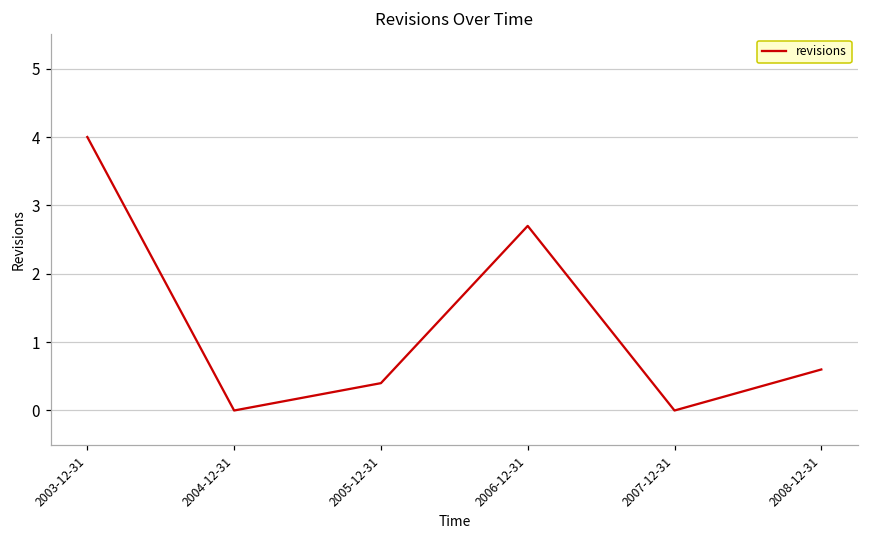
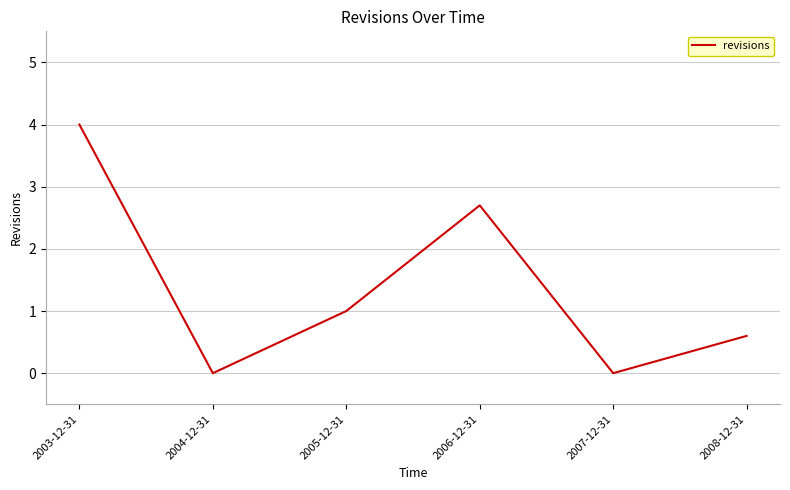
2005-12-31: 0.4 -> 1.0
